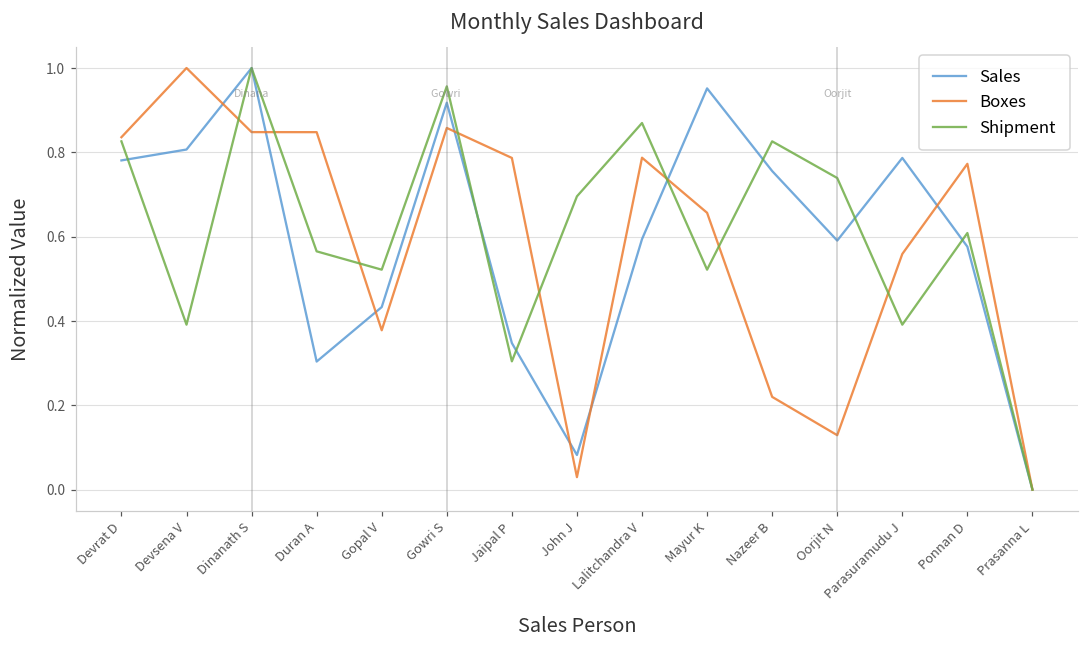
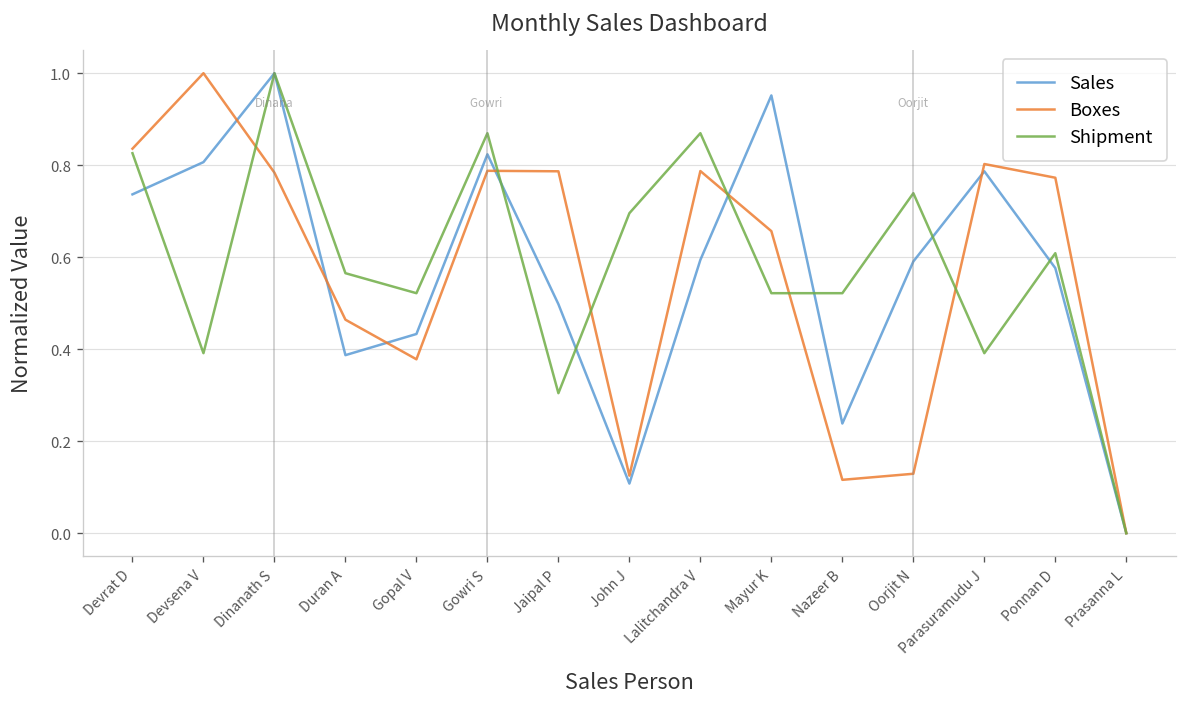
Sales, Devrat D: 0.78 -> 0.74
Boxes, Dinanath S: 0.85 -> 0.78
Sales, Duran A: 0.30 -> 0.39
Boxes, Duran A: 0.85 -> 0.46
Sales, Gowri S: 0.92 -> 0.82
Boxes, Gowri S: 0.86 -> 0.79
Shipment, Gowri S: 0.96 -> 0.87
Sales, Jaipal P: 0.35 -> 0.50
Sales, John J: 0.08 -> 0.11
Boxes, John J: 0.03 -> 0.13
Sales, Nazeer B: 0.76 -> 0.24
Boxes, Nazeer B: 0.22 -> 0.12
Shipment, Nazeer B: 0.83 -> 0.52
Boxes, Parasuramudu J: 0.56 -> 0.80
